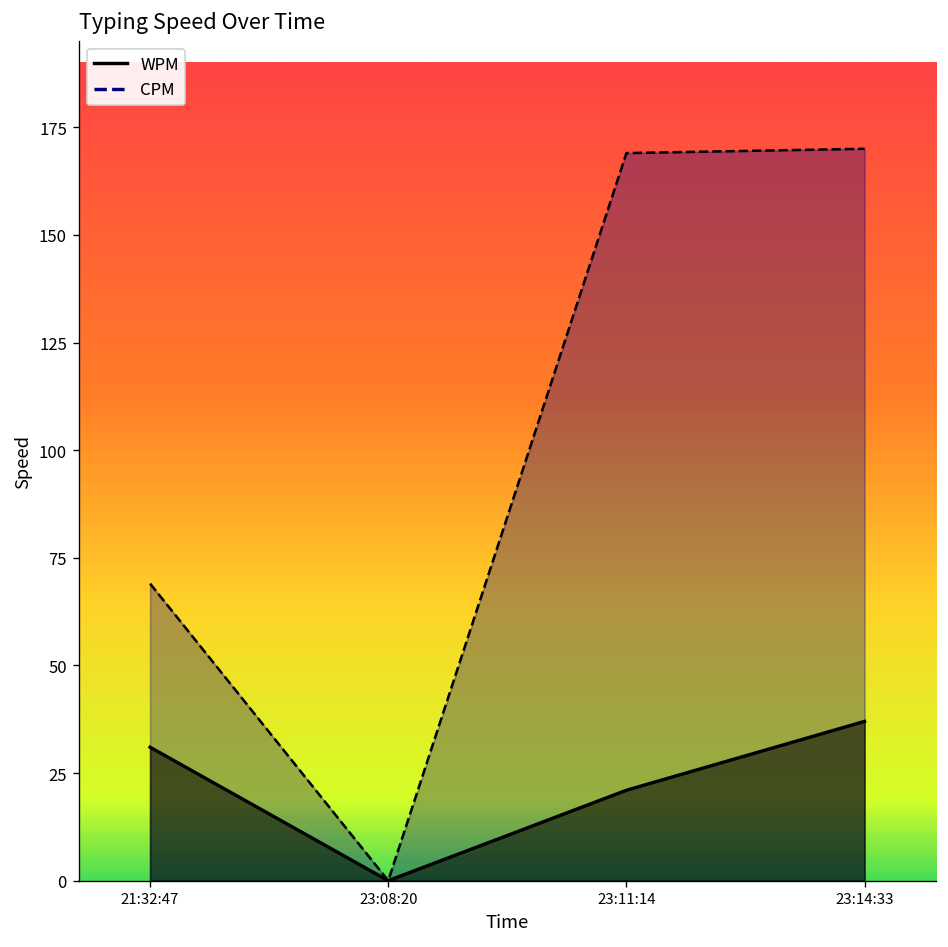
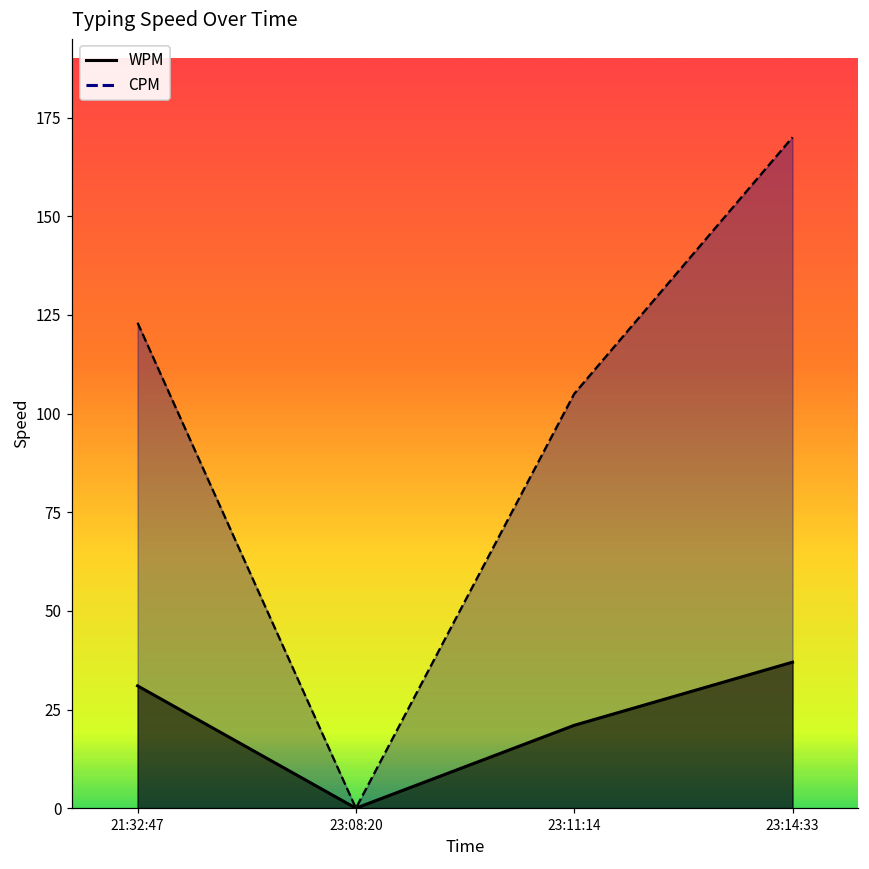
CPM, 21:32:47: 69 -> 123
CPM, 23:11:14: 169 -> 105
